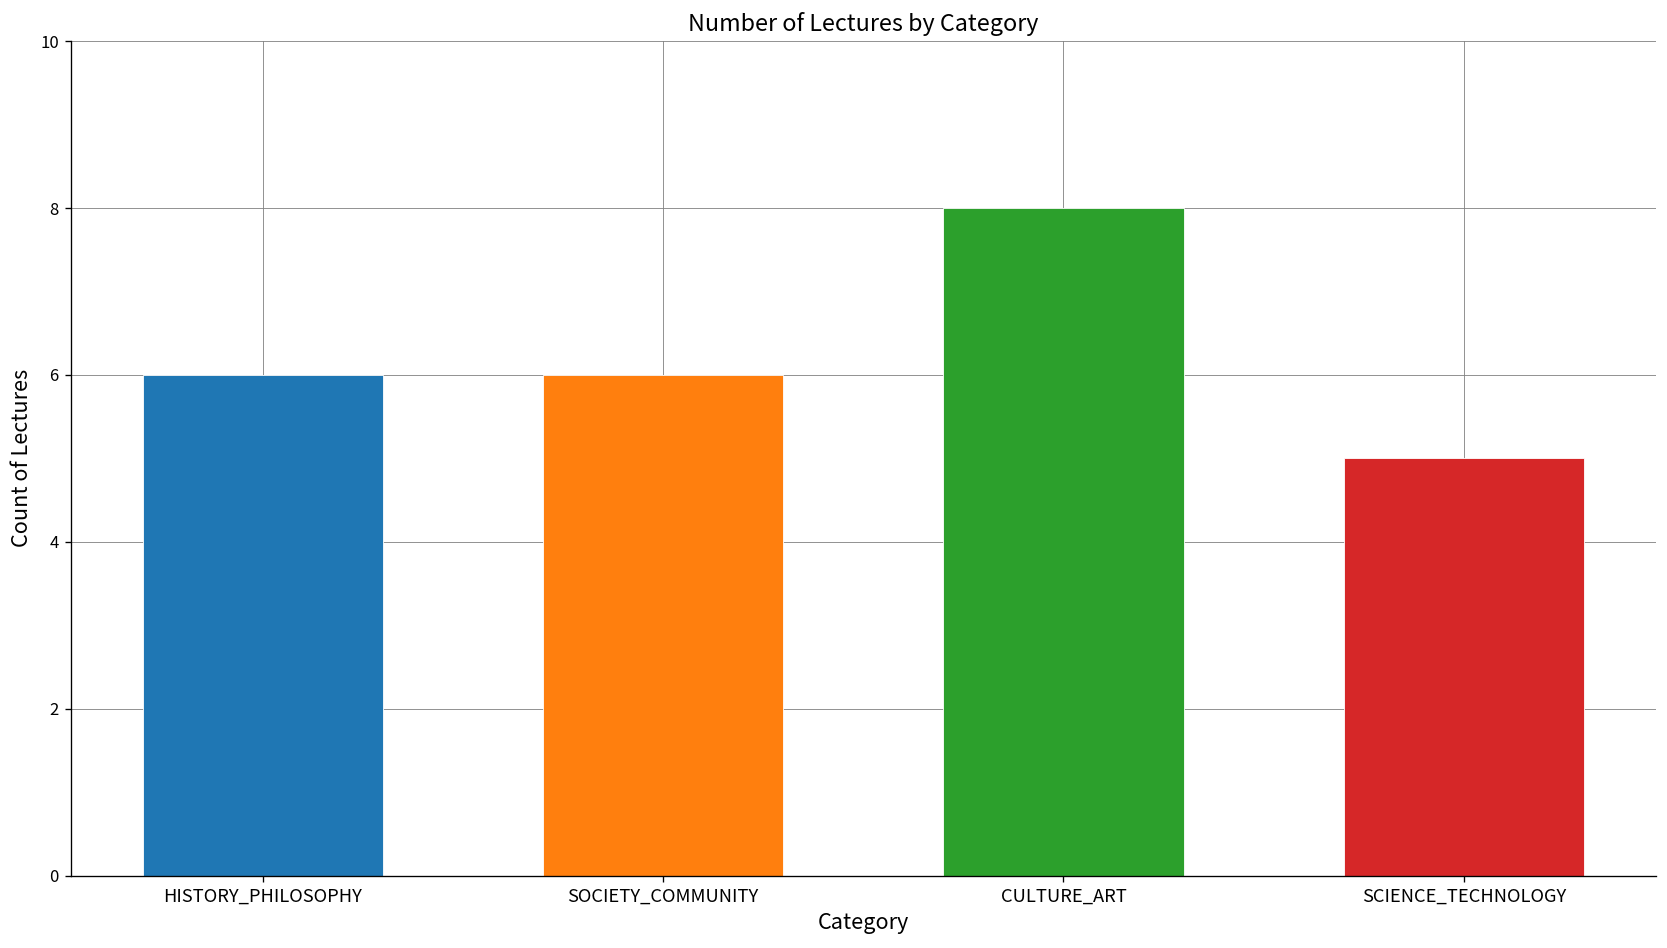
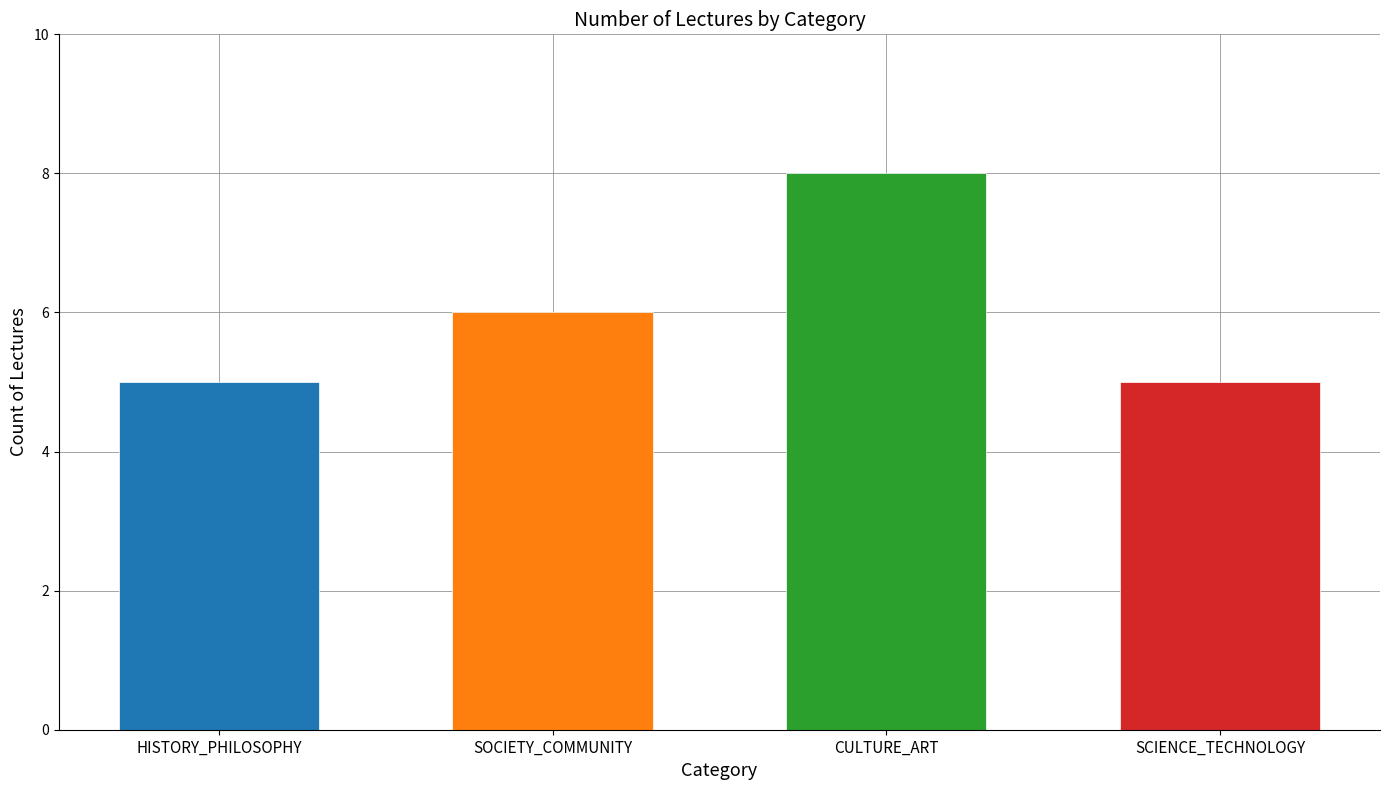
HISTORY_PHILOSOPHY: 6 -> 5
